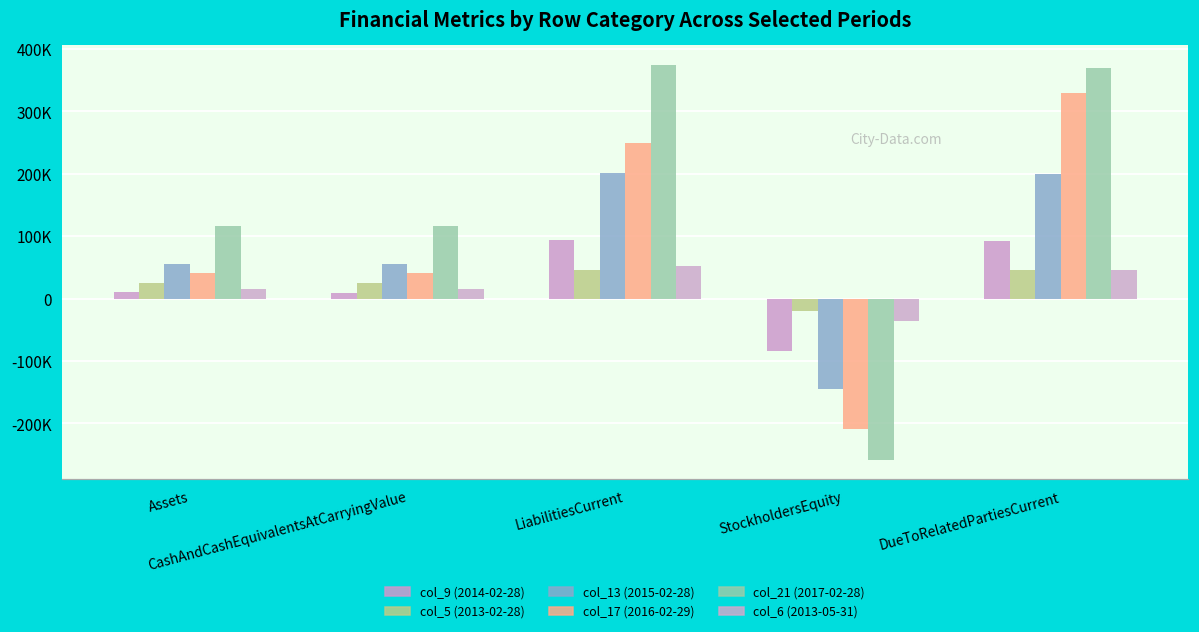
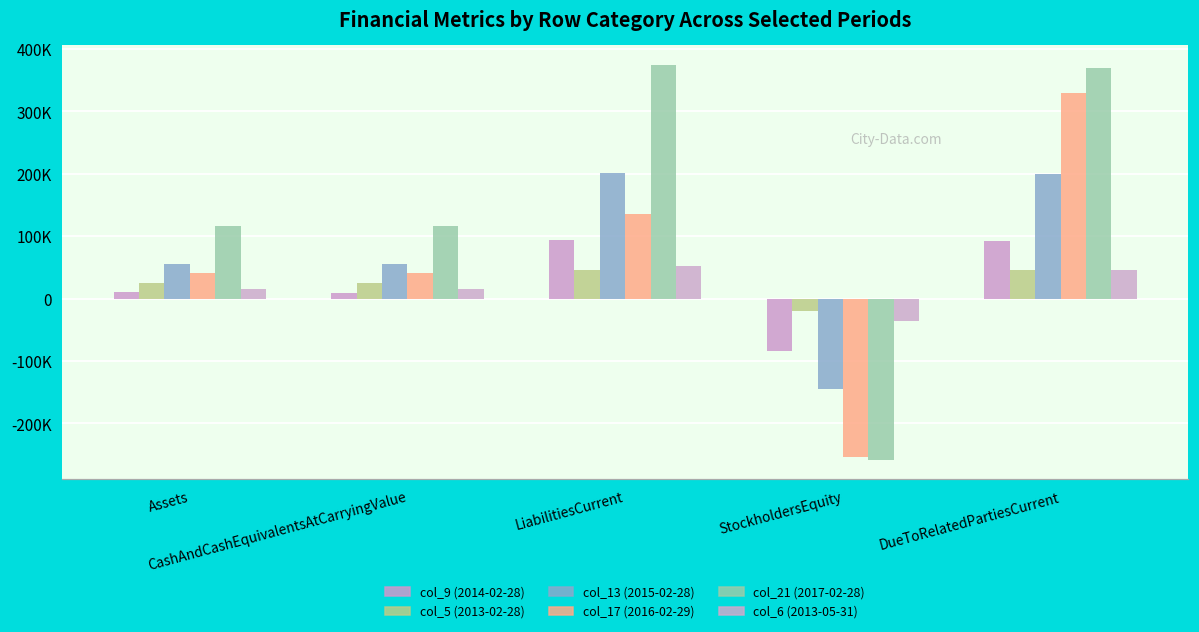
col_17 (2016-02-29), LiabilitiesCurrent: 250000 -> 130000
col_17 (2016-02-29), StockholdersEquity: -210000 -> -250000
